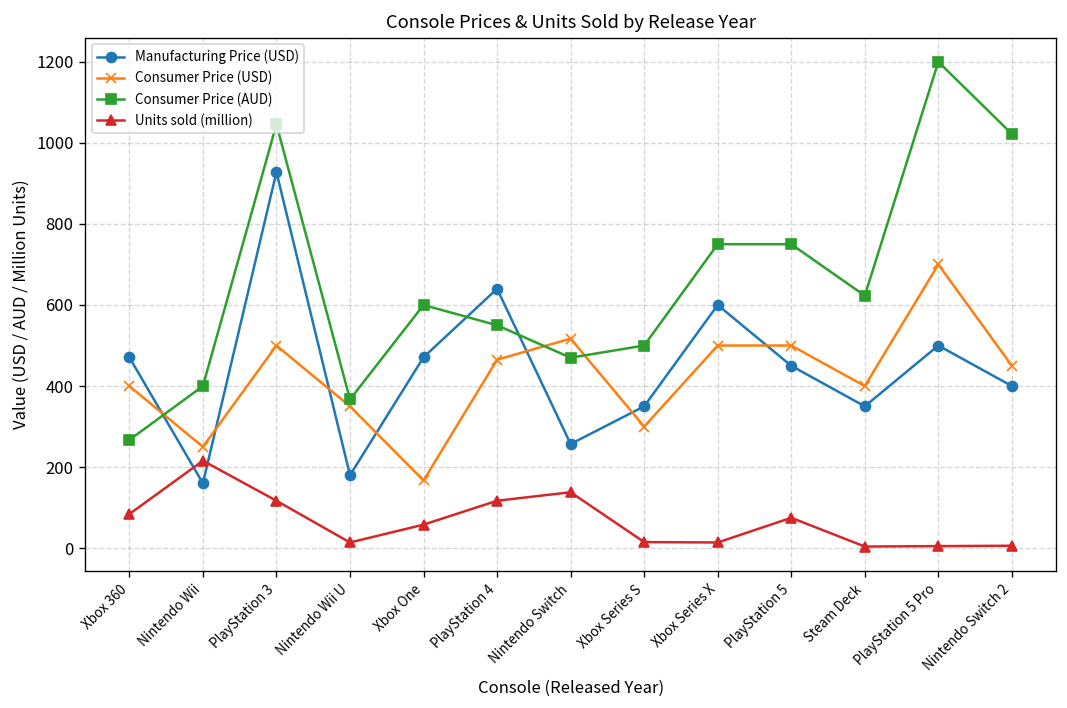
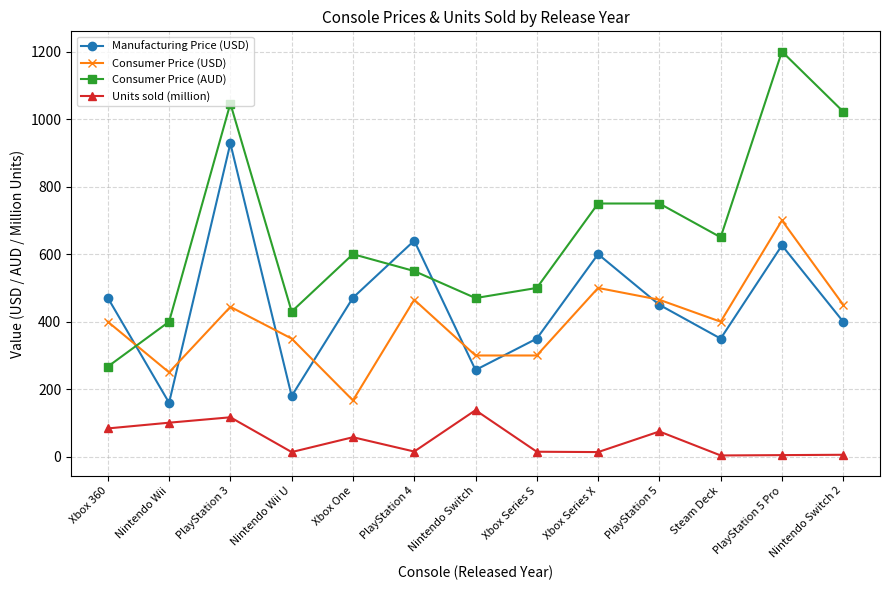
Units sold (million), Nintendo Wii: 220 -> 100
Consumer Price (USD), PlayStation 3: 500 -> 440
Consumer Price (AUD), Nintendo Wii U: 370 -> 430
Units sold (million), PlayStation 4: 120 -> 20
Consumer Price (USD), Nintendo Switch: 520 -> 300
Consumer Price (USD), PlayStation 5: 500 -> 470
Consumer Price (AUD), Steam Deck: 620 -> 650
Manufacturing Price (USD), PlayStation 5 Pro: 500 -> 630
